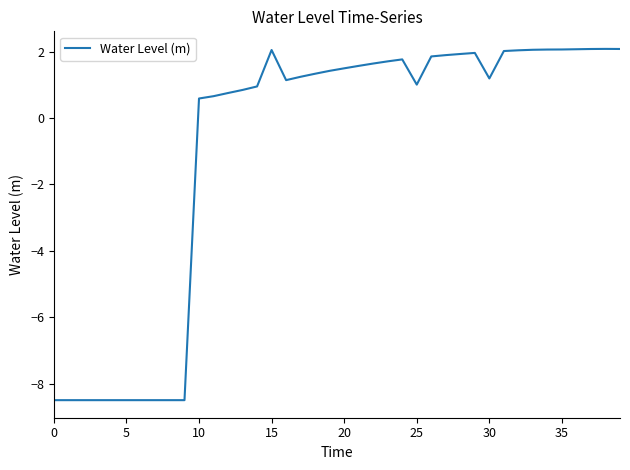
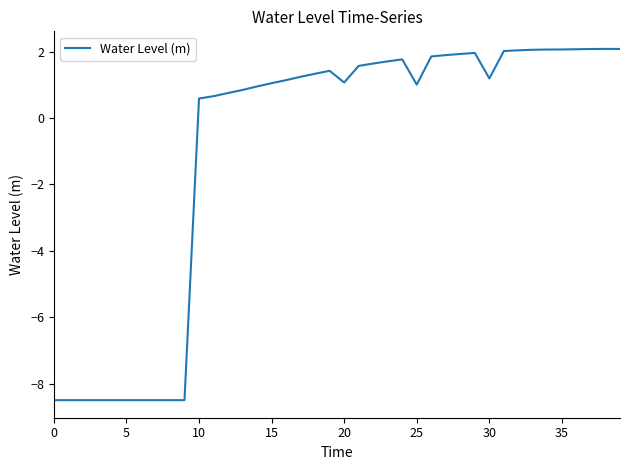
15: 2.1 -> 1.1
20: 1.5 -> 1.1
